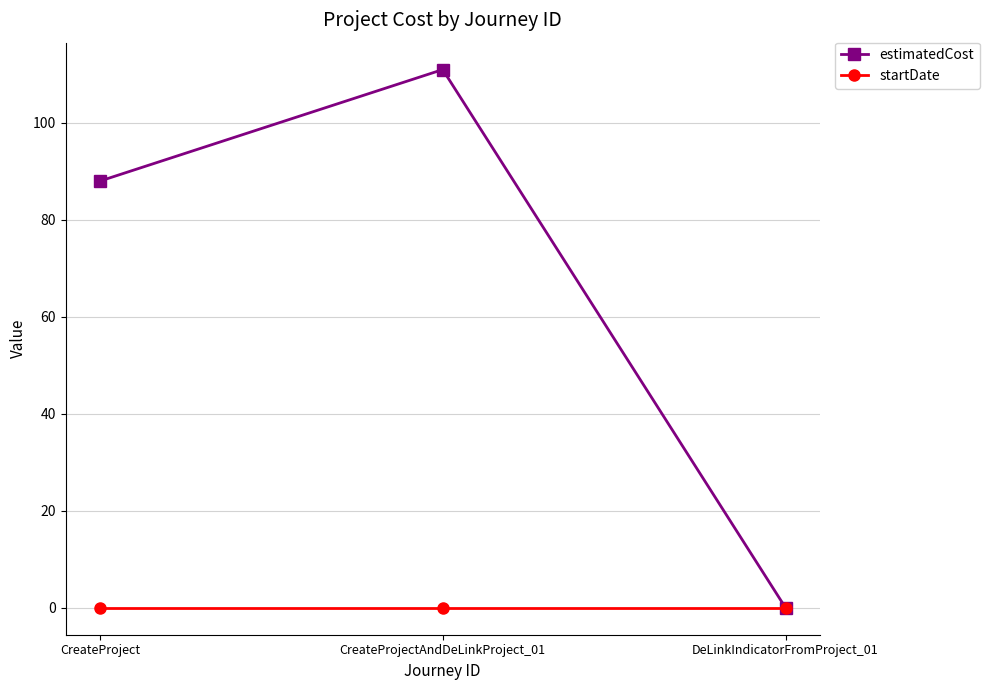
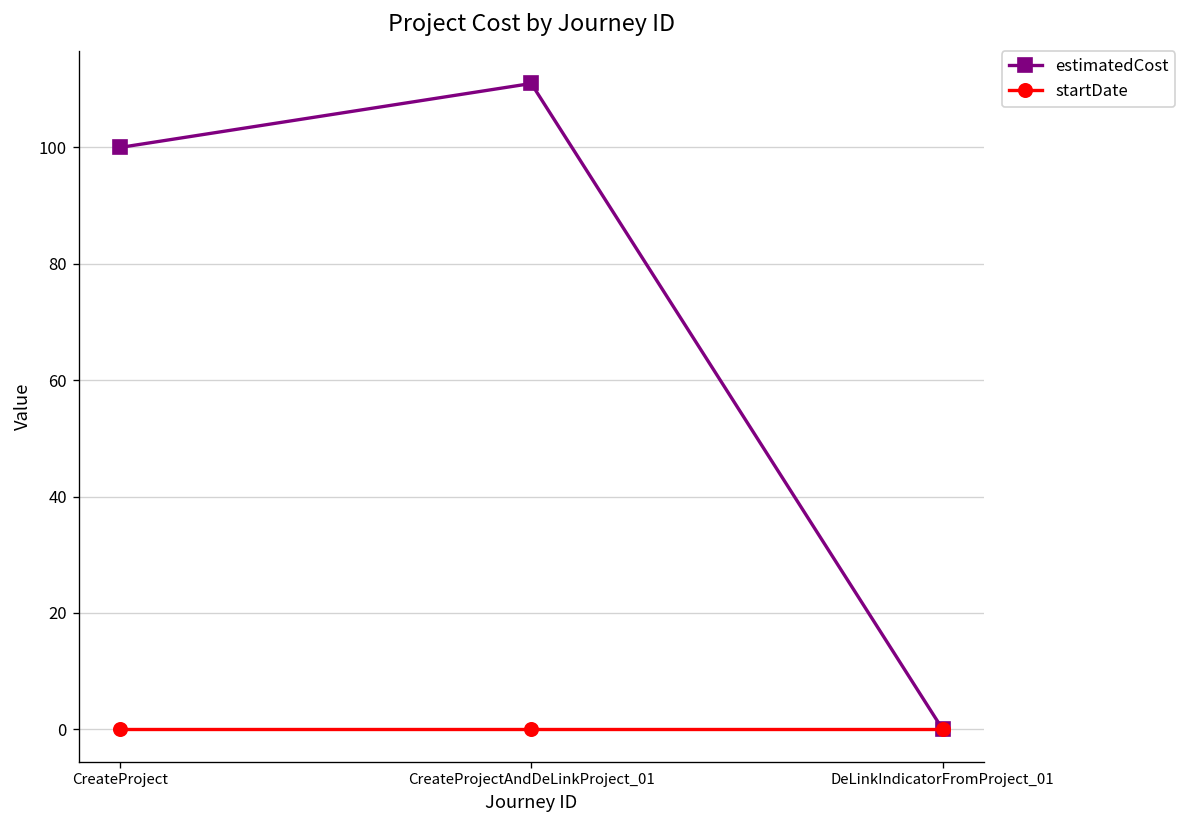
estimatedCost, CreateProject: 88 -> 100
